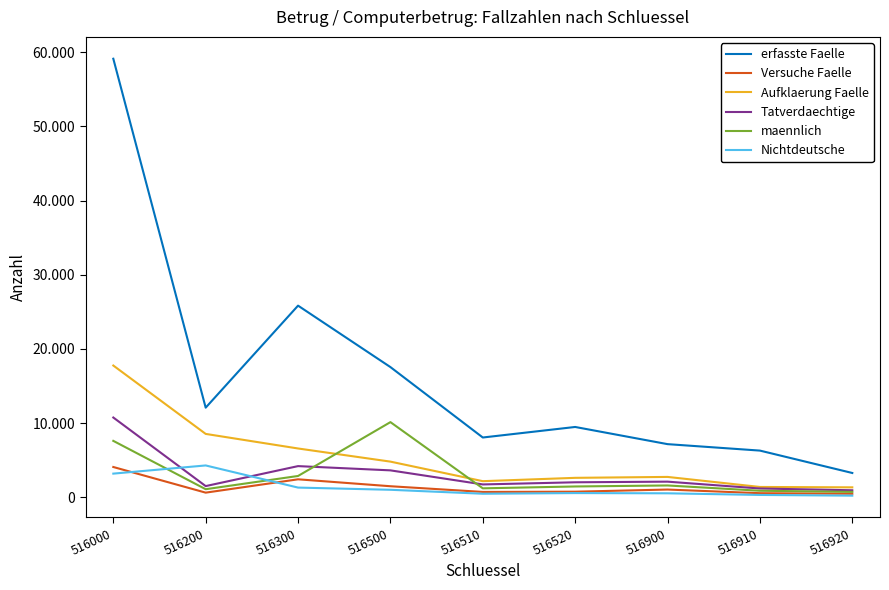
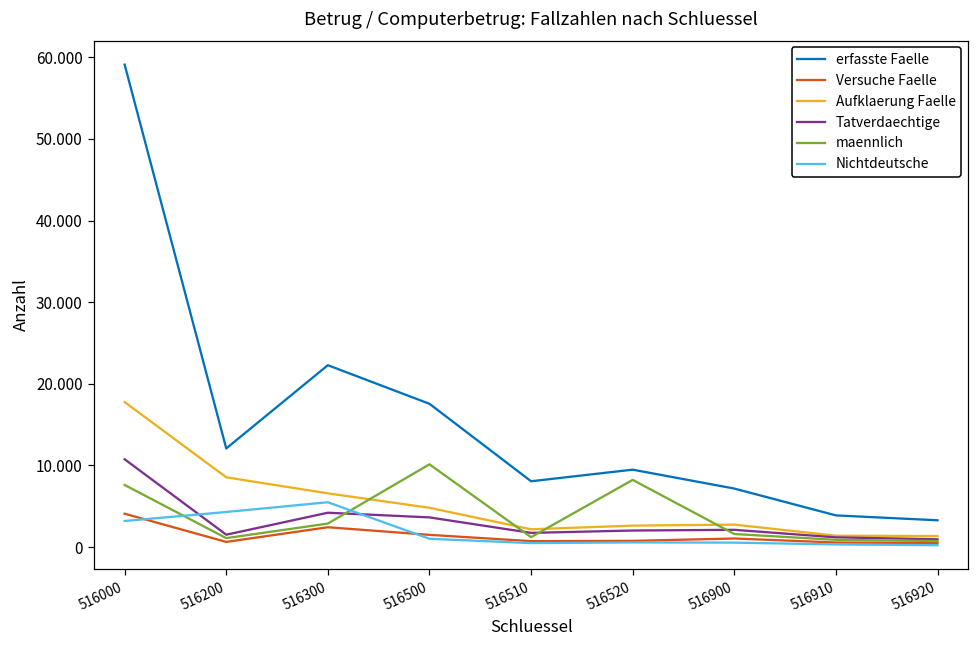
erfasste Faelle, 516300: 26 -> 22
Nichtdeutsche, 516300: 1 -> 5
maennlich, 516520: 1 -> 8
erfasste Faelle, 516910: 6 -> 4
